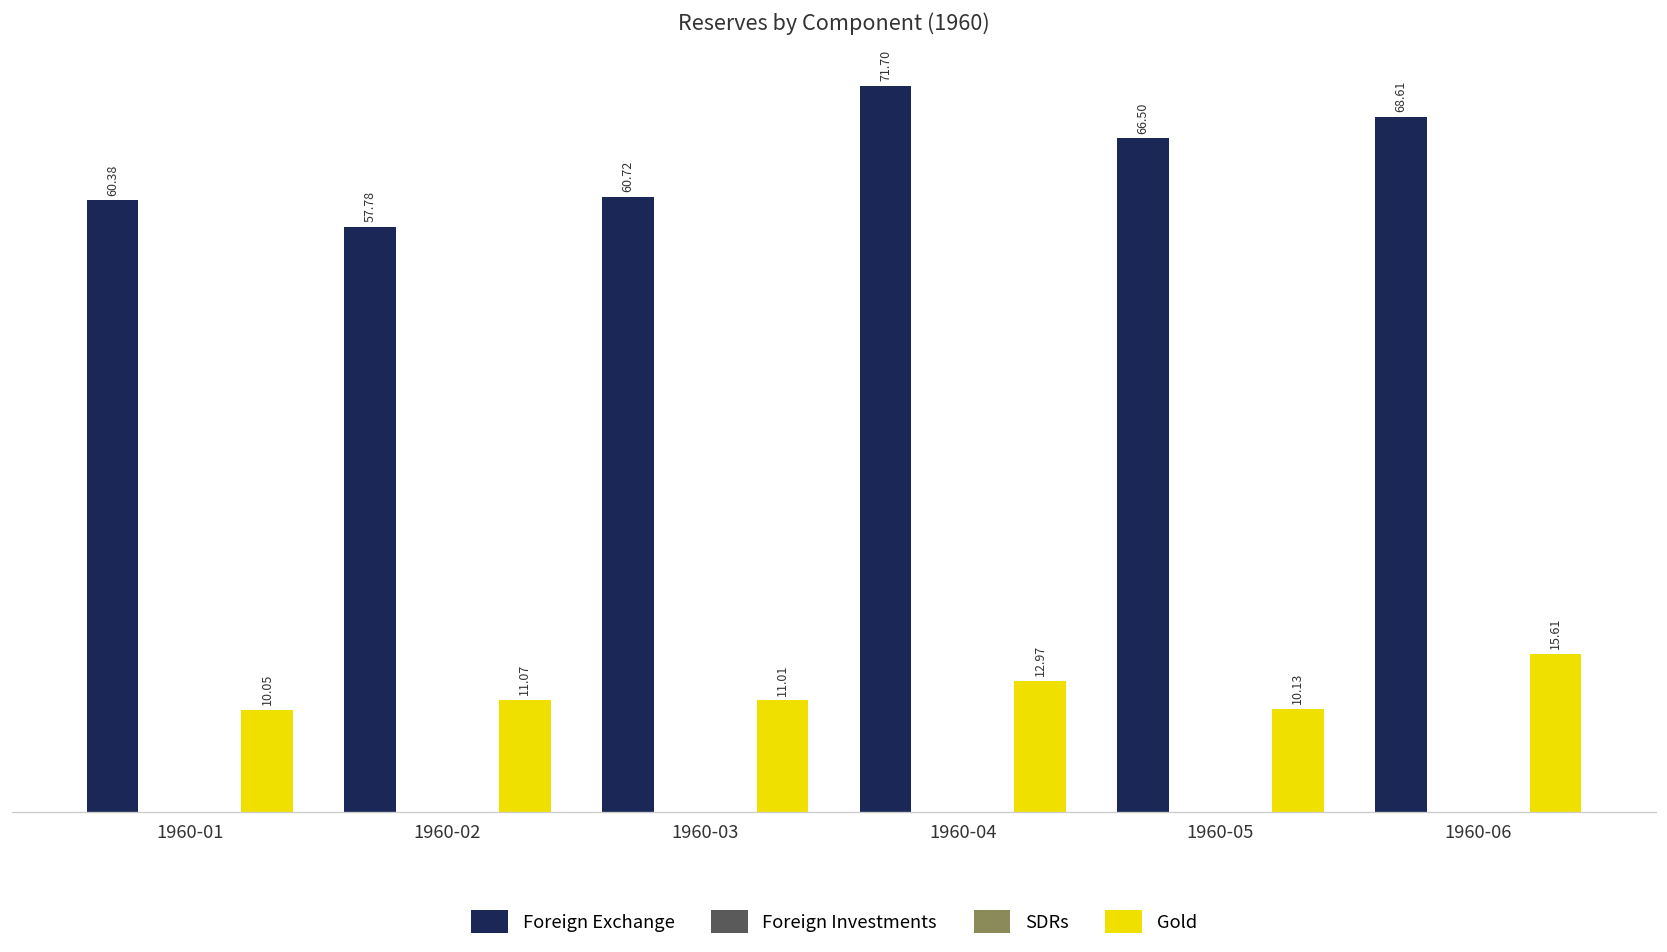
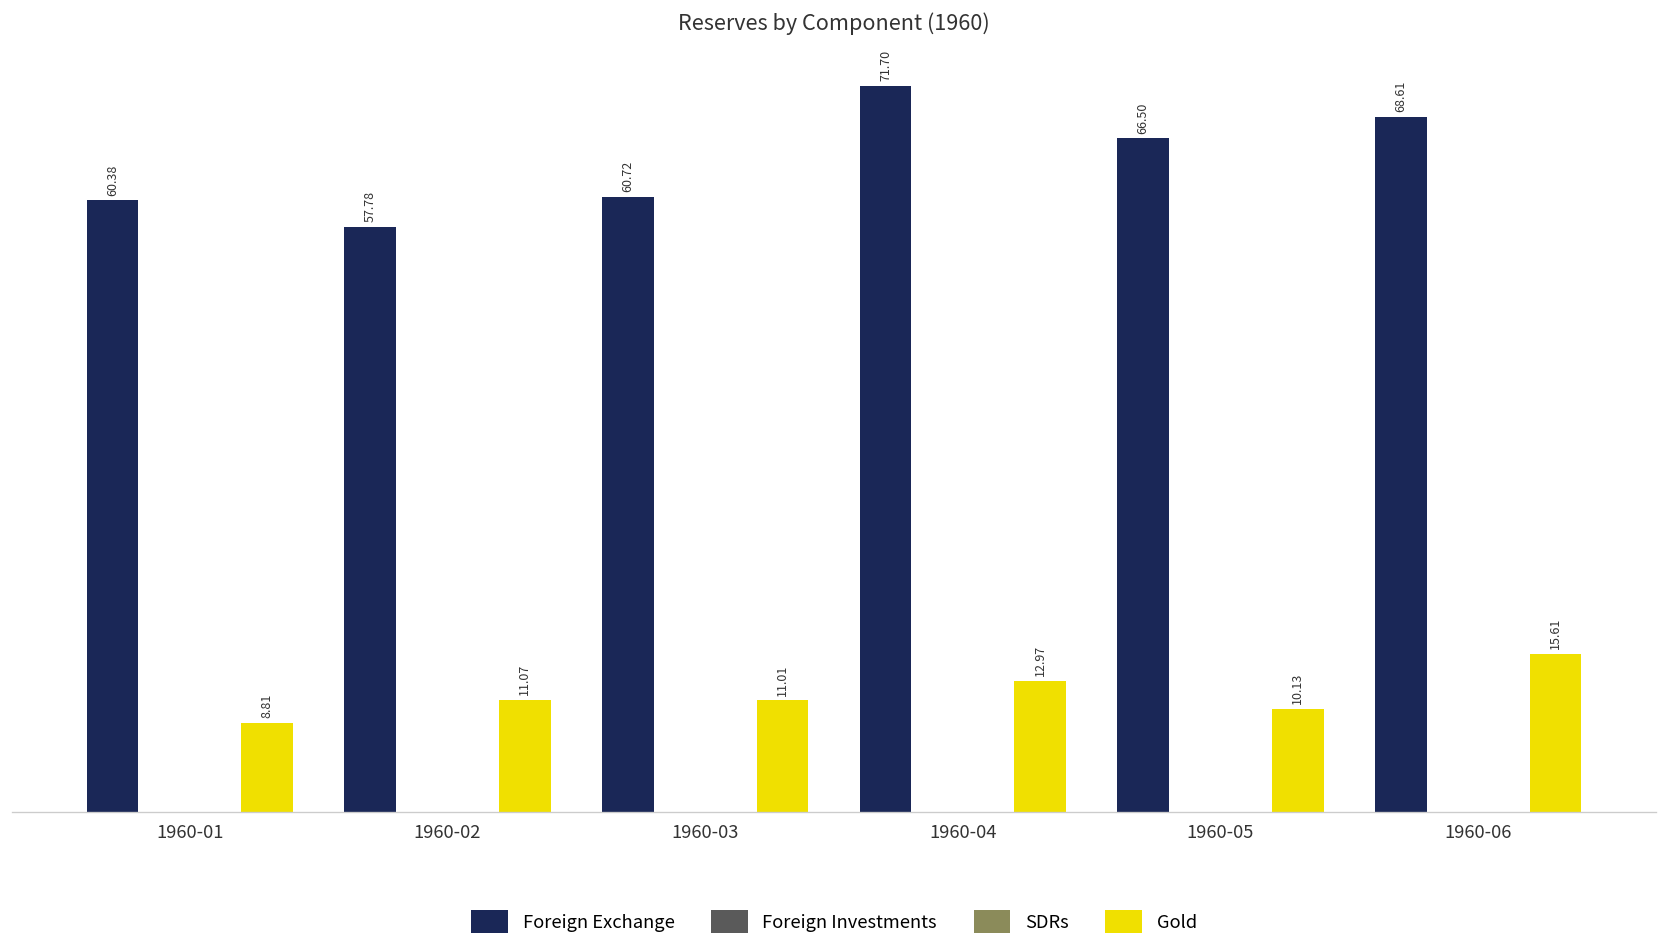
Gold, 1960-01: 10.05 -> 8.81
